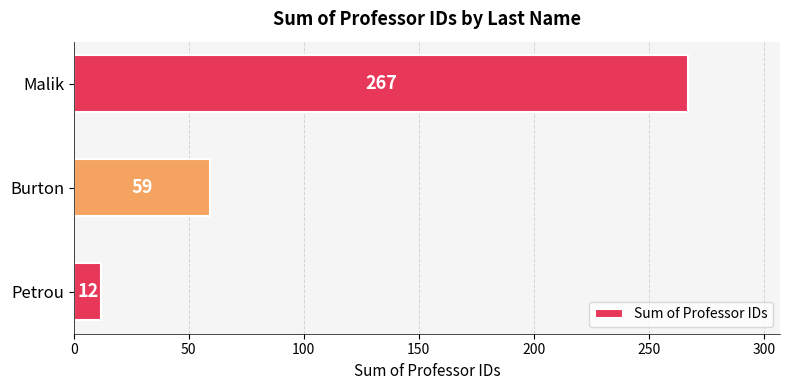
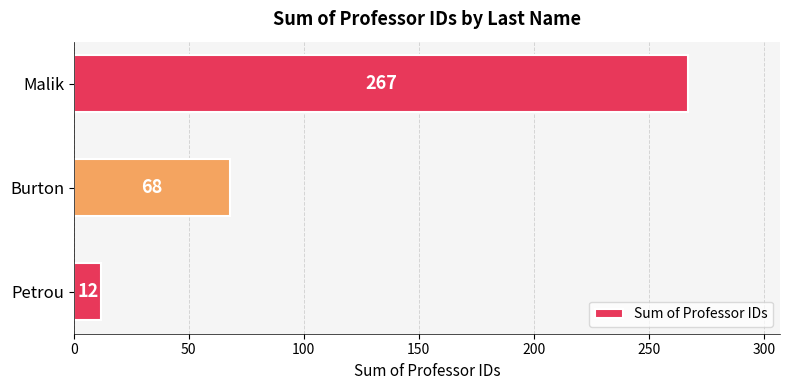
Burton: 59 -> 68
